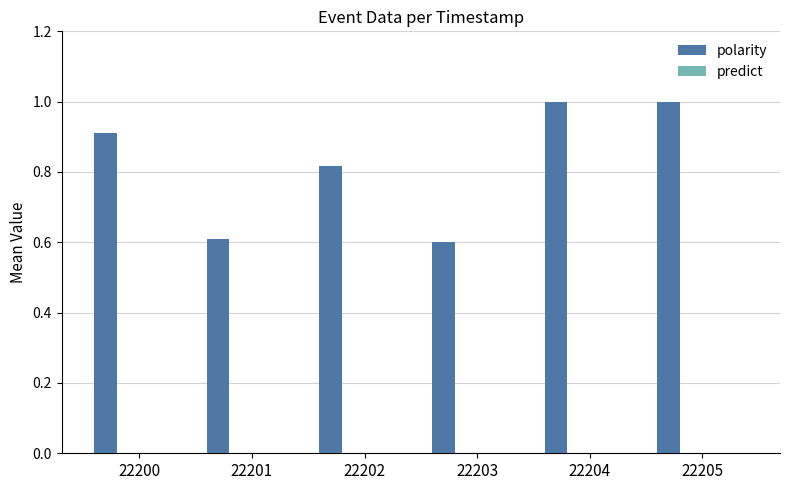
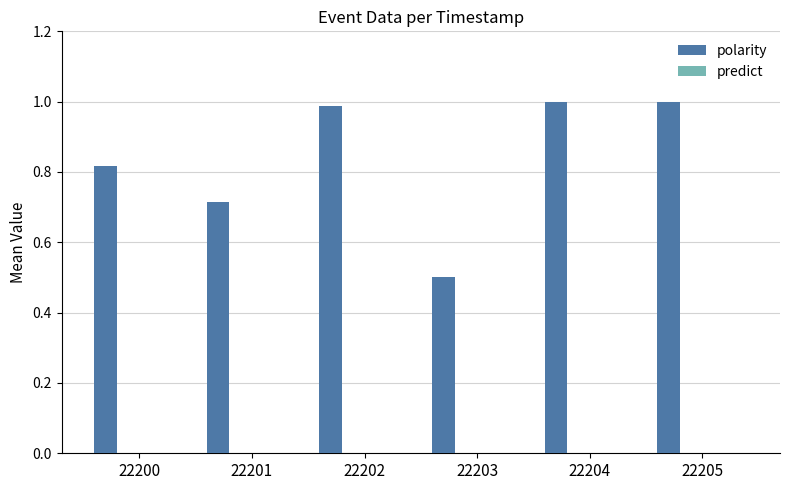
polarity, 22200: 0.91 -> 0.82
polarity, 22201: 0.61 -> 0.71
polarity, 22202: 0.82 -> 0.99
polarity, 22203: 0.6 -> 0.5
